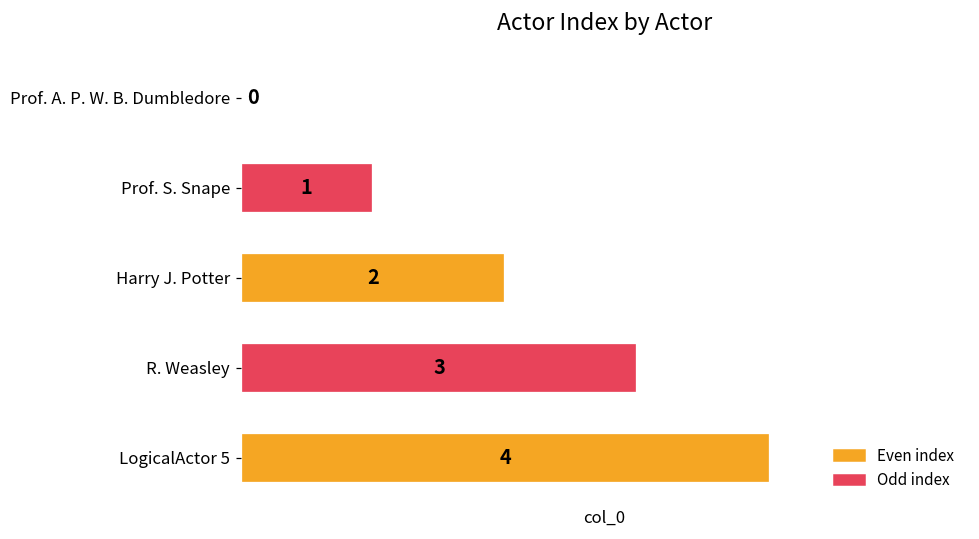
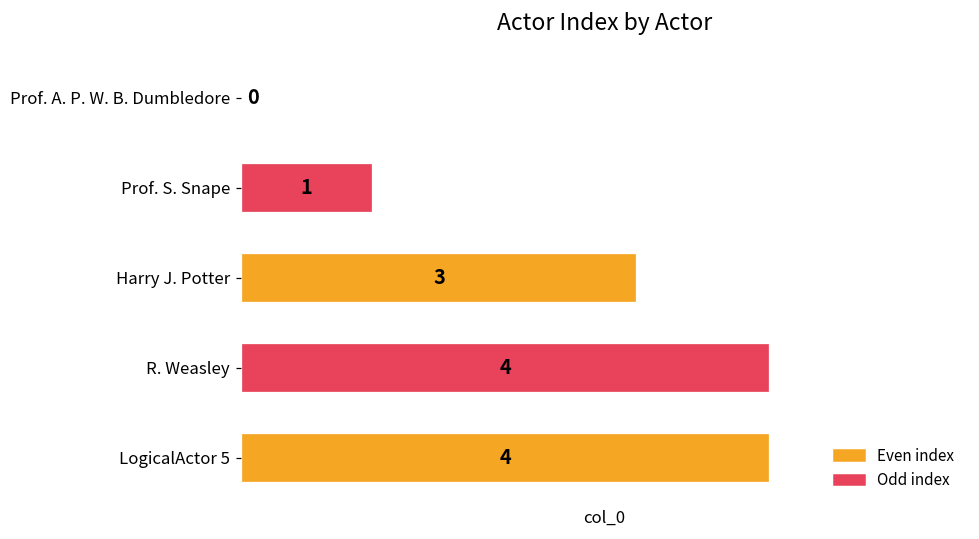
Harry J. Potter: 2 -> 3
R. Weasley: 3 -> 4
